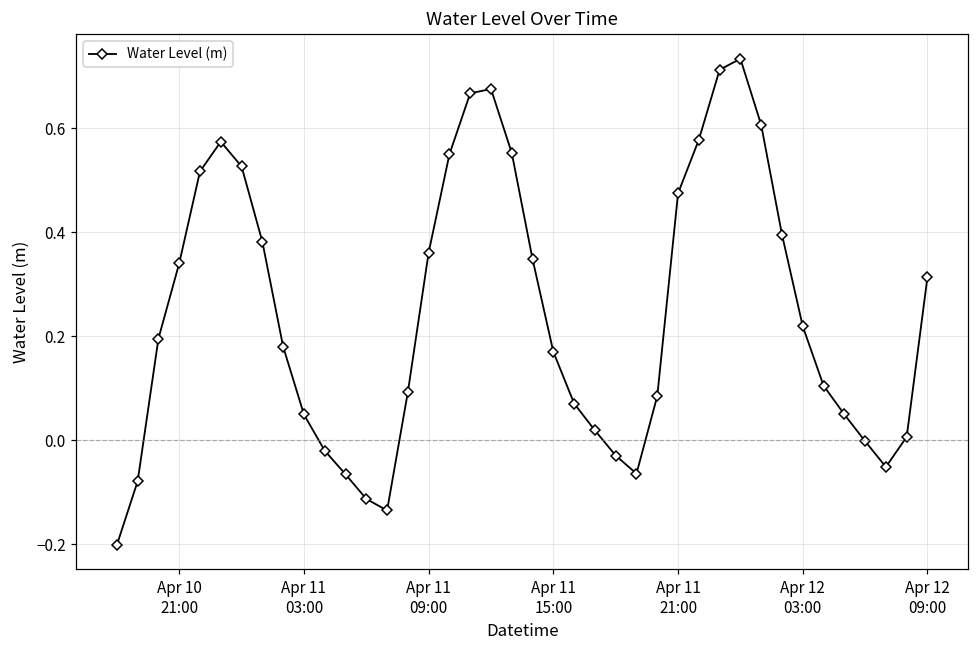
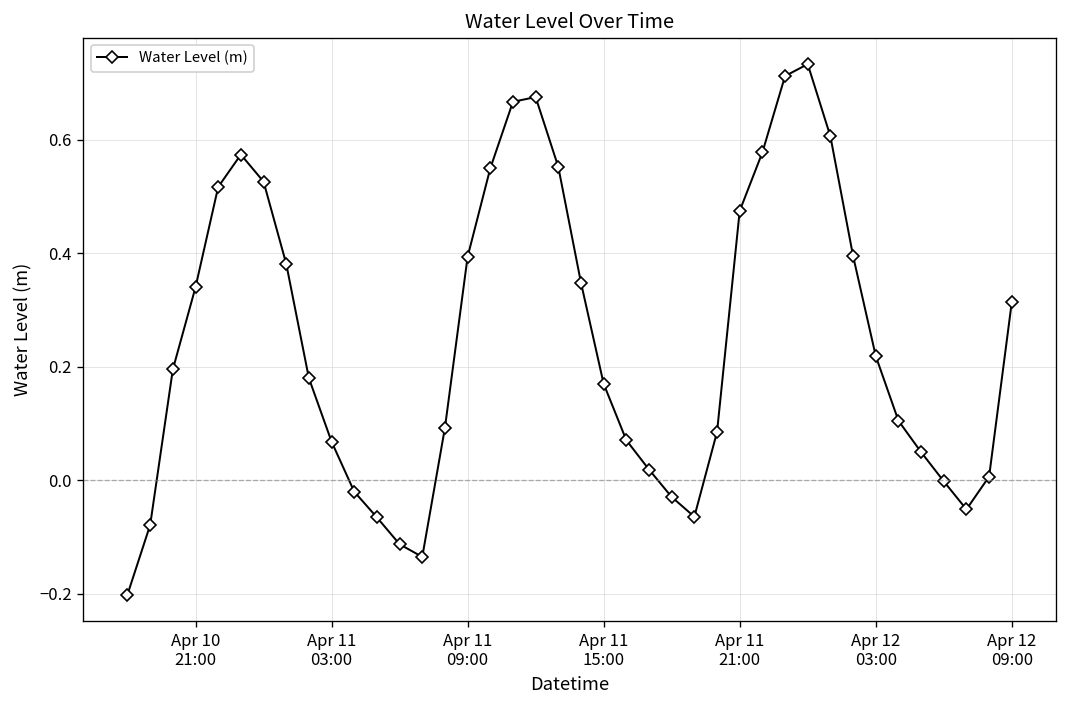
Apr 11 03:00: 0.05 -> 0.07
Apr 11 09:00: 0.36 -> 0.39
